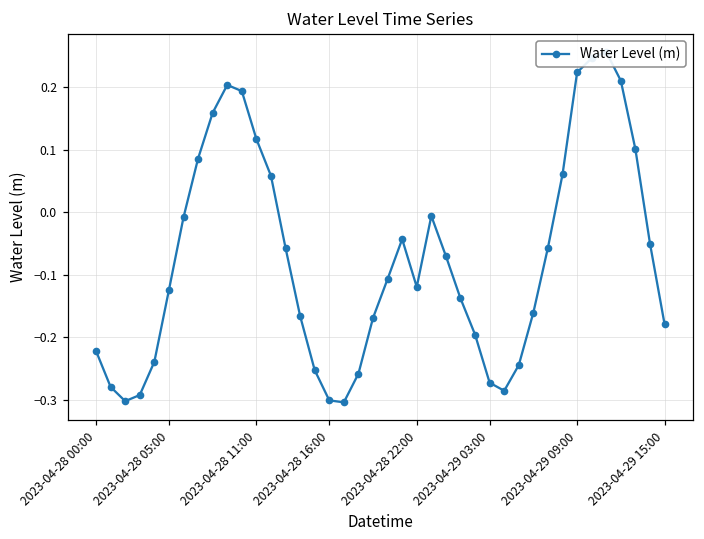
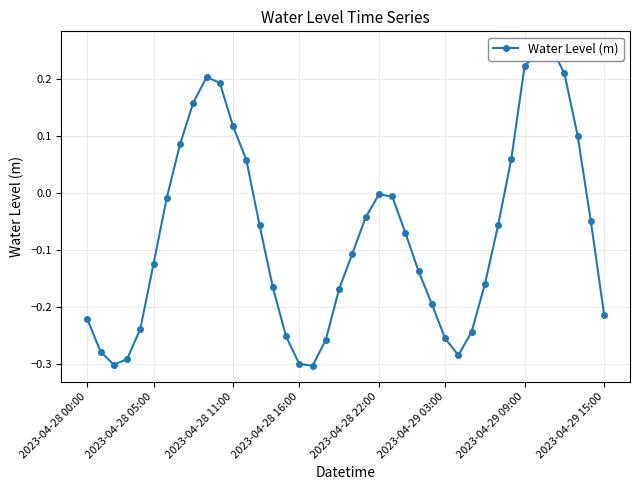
2023-04-28 22:00: -0.12 -> 0.00
2023-04-29 03:00: -0.27 -> -0.26
2023-04-29 15:00: -0.18 -> -0.21
